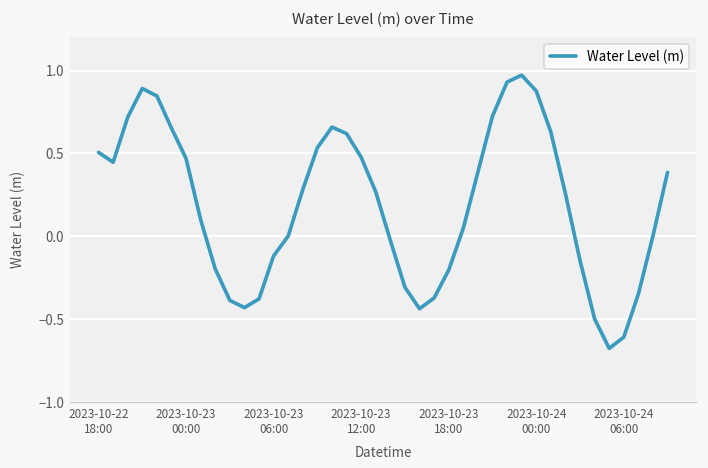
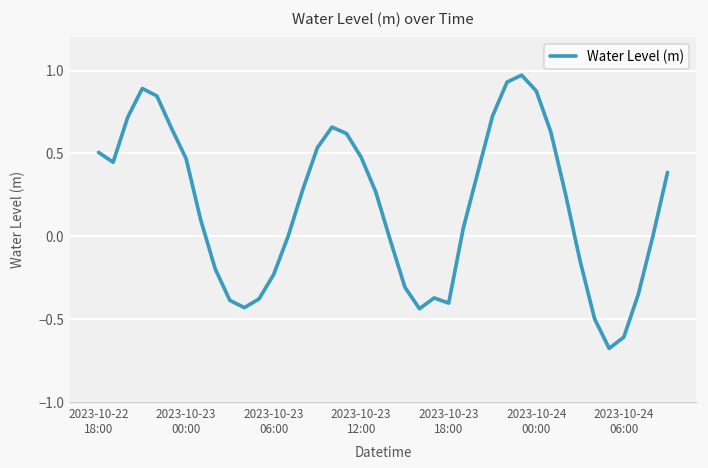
2023-10-23 06:00: -0.12 -> -0.23
2023-10-23 18:00: -0.20 -> -0.40
